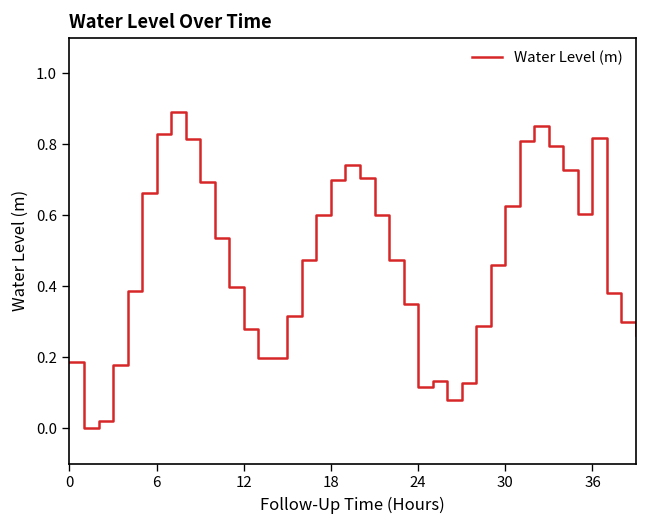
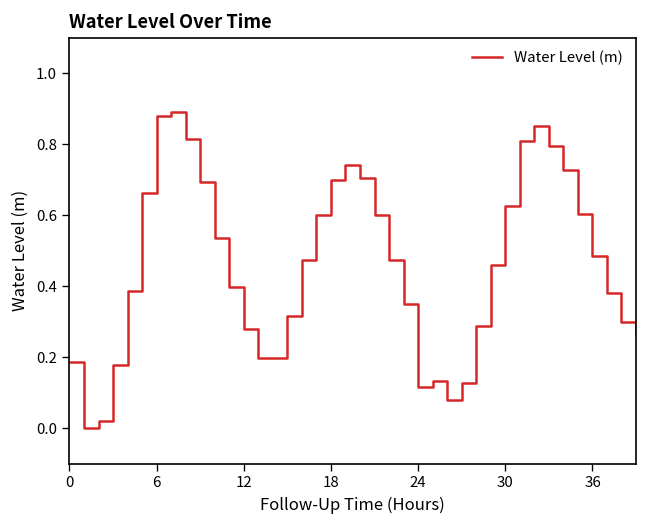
6: 0.83 -> 0.88
36: 0.82 -> 0.48
